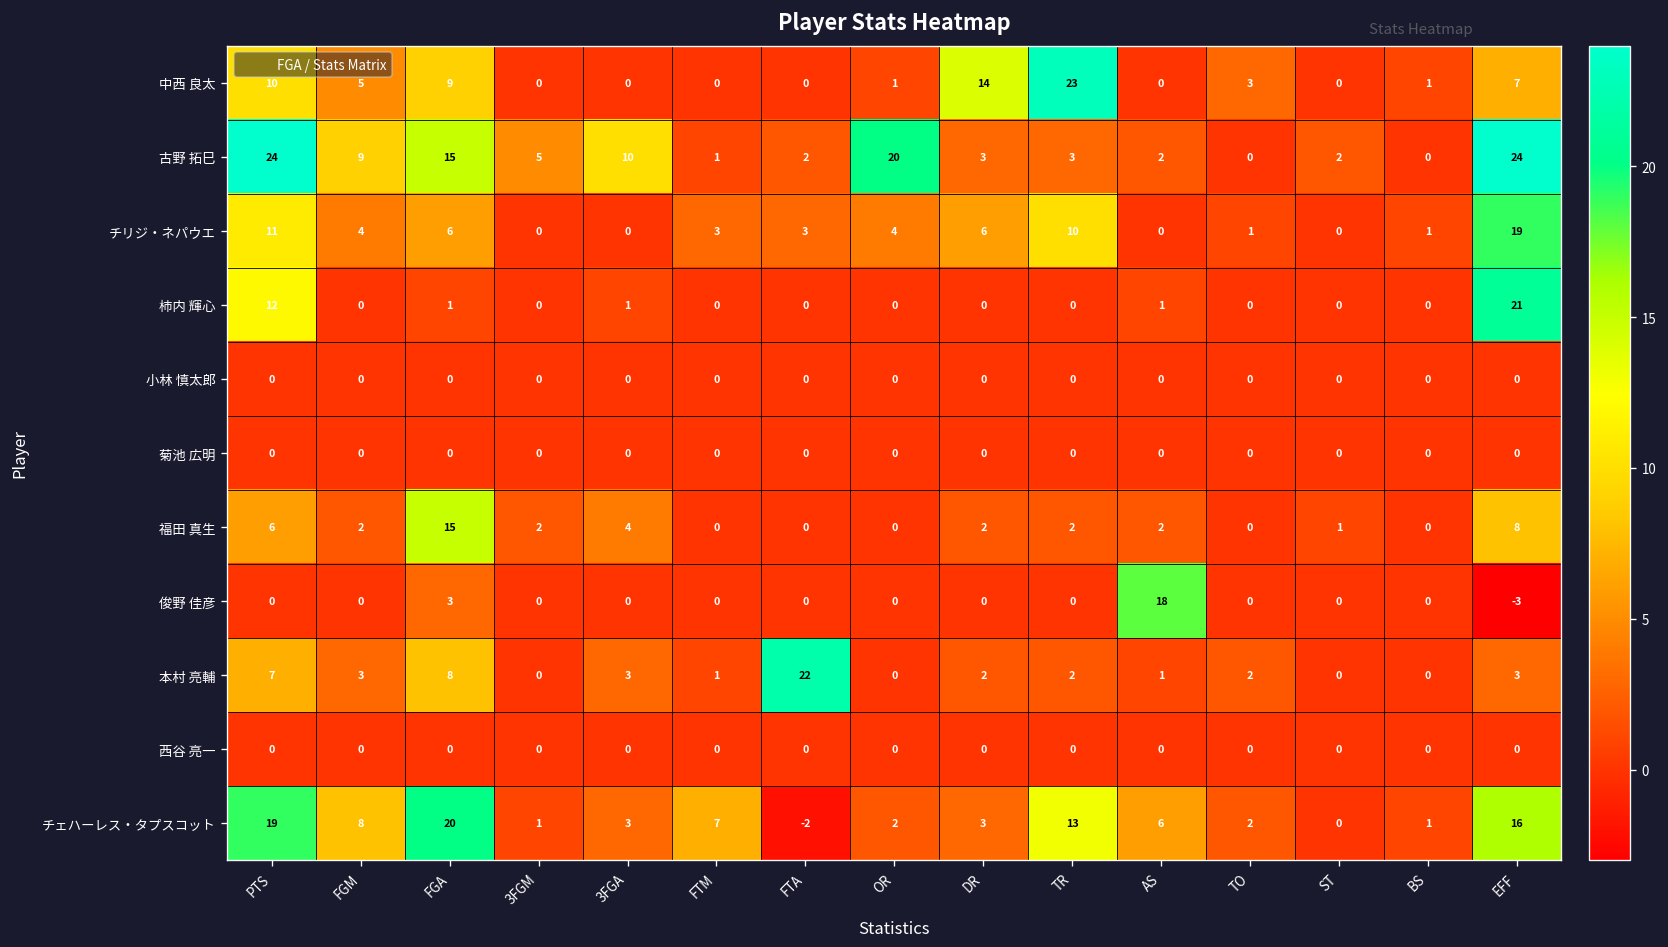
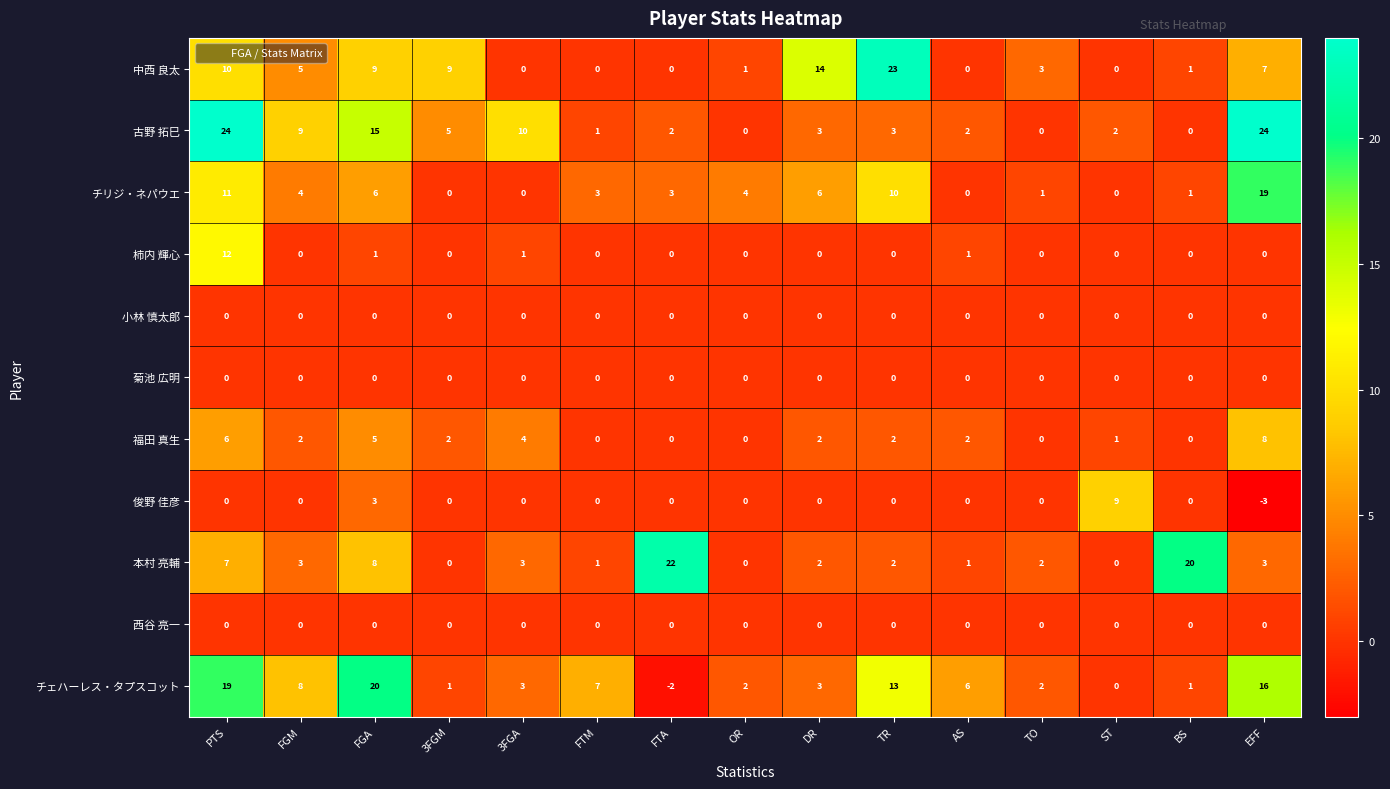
中西 良太, 3FGM: 0 -> 9
古野 拓巳, OR: 20 -> 0
柿内 輝心, EFF: 21 -> 0
福田 真生, FGA: 15 -> 5
俊野 佳彦, AS: 18 -> 0
俊野 佳彦, ST: 0 -> 9
本村 亮輔, BS: 0 -> 20
